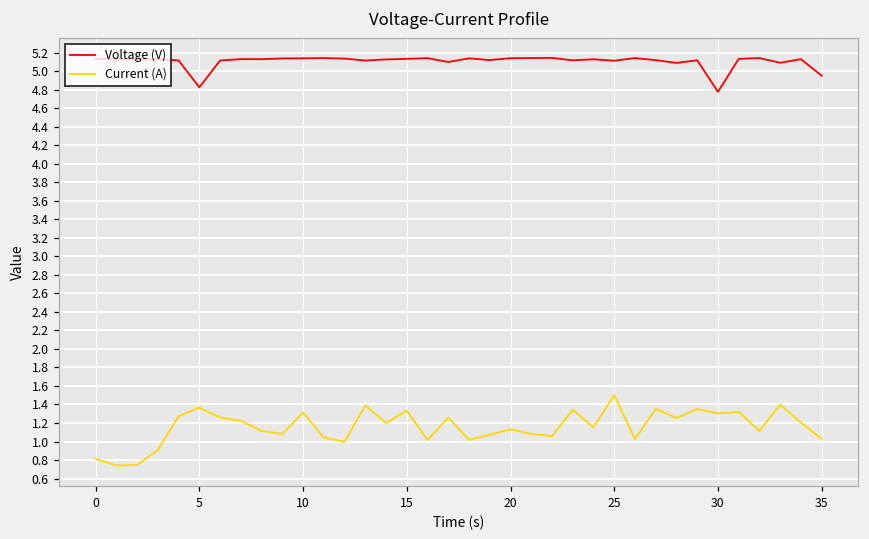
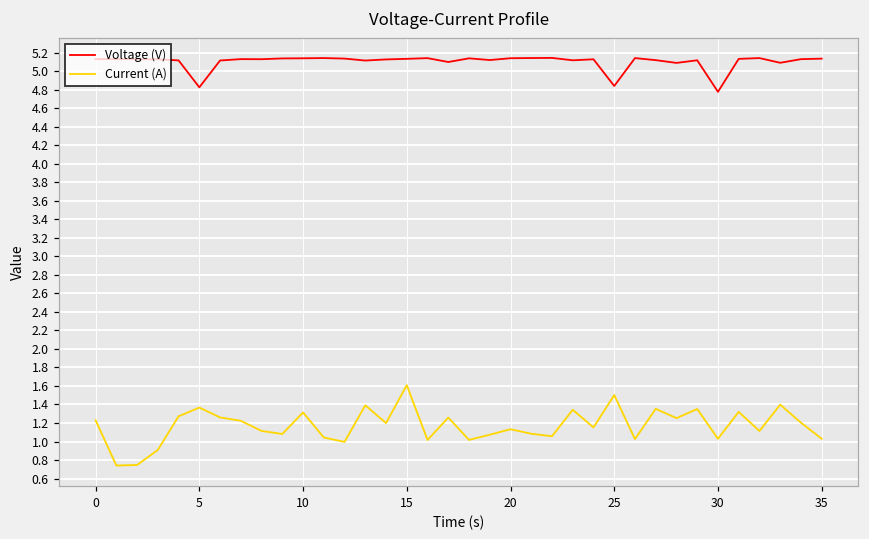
Current (A), 0: 0.8 -> 1.2
Current (A), 15: 1.3 -> 1.6
Voltage (V), 25: 5.1 -> 4.8
Current (A), 30: 1.3 -> 1.0
Voltage (V), 35: 5.0 -> 5.1
